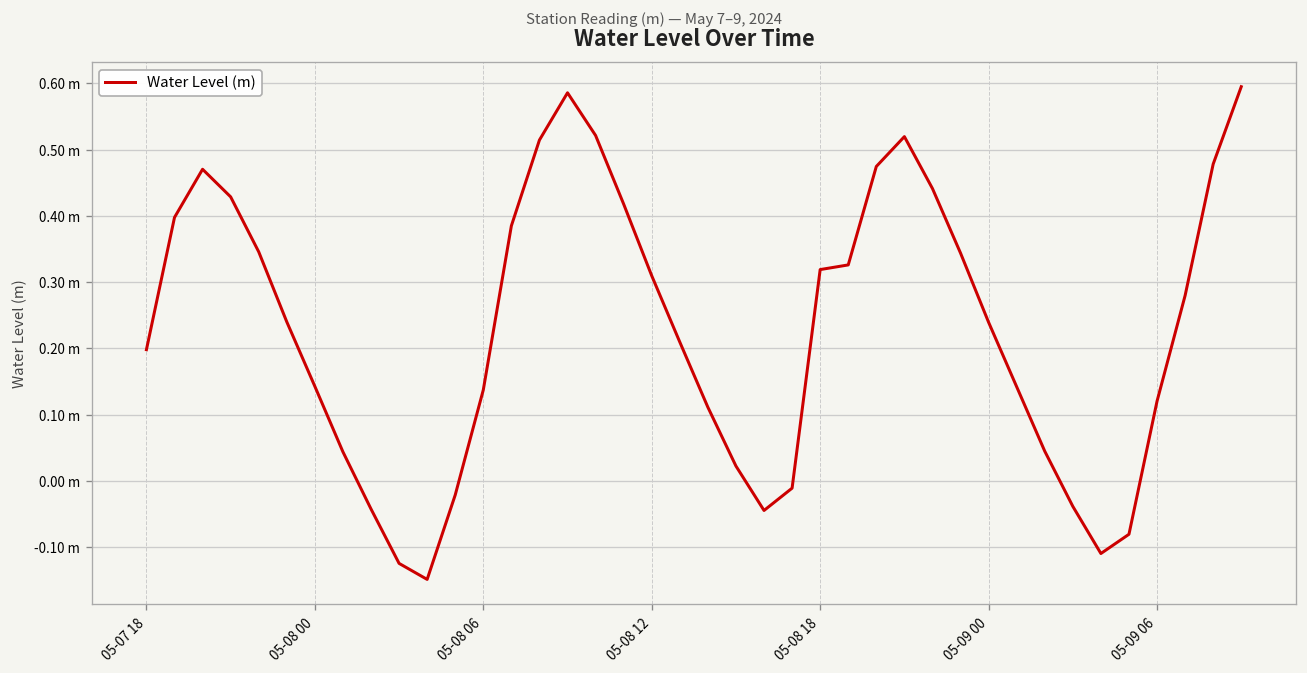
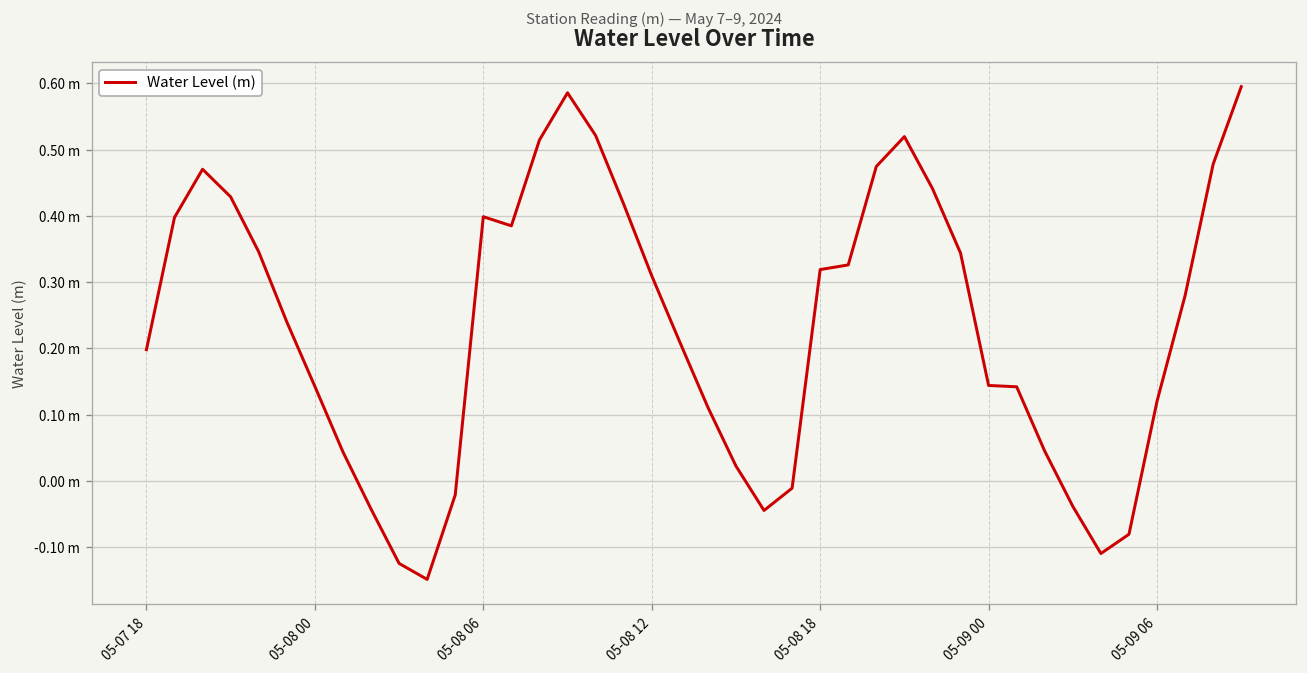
05-08 06: 0.14 m -> 0.40 m
05-09 00: 0.24 m -> 0.14 m
